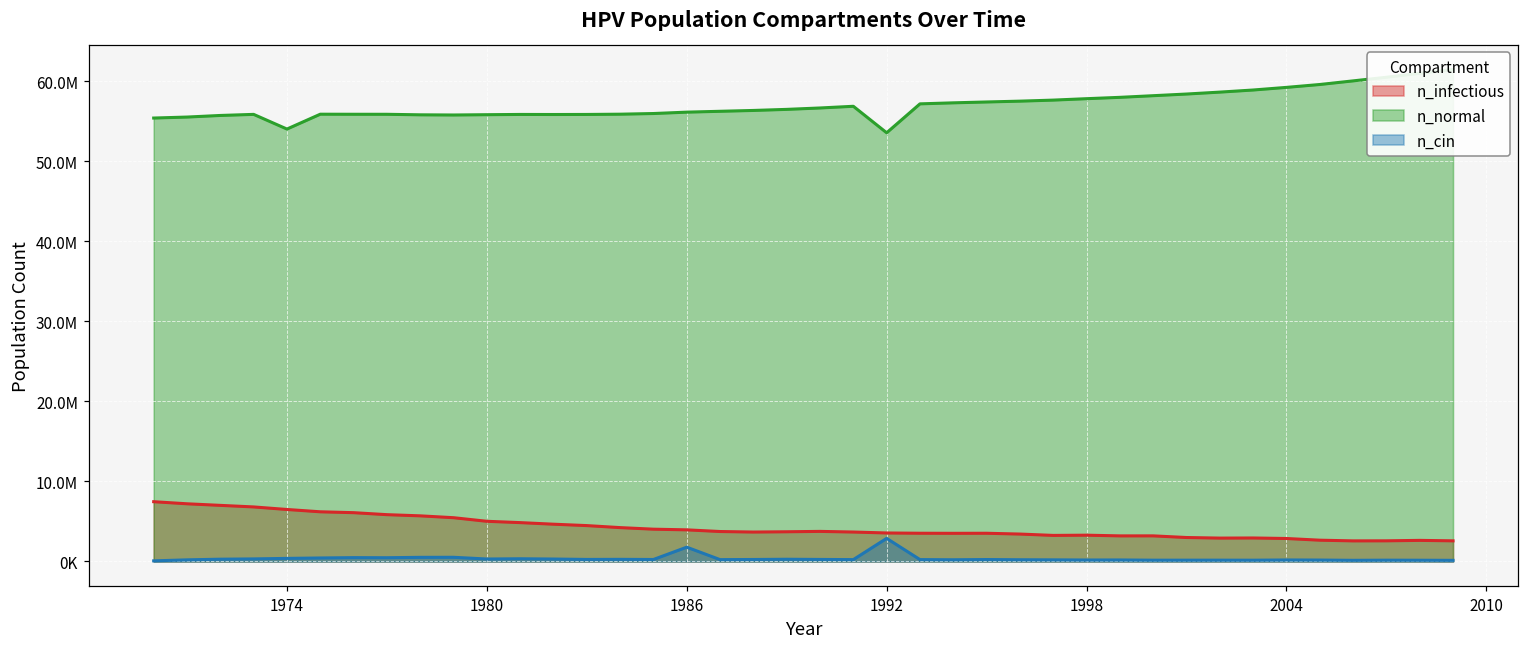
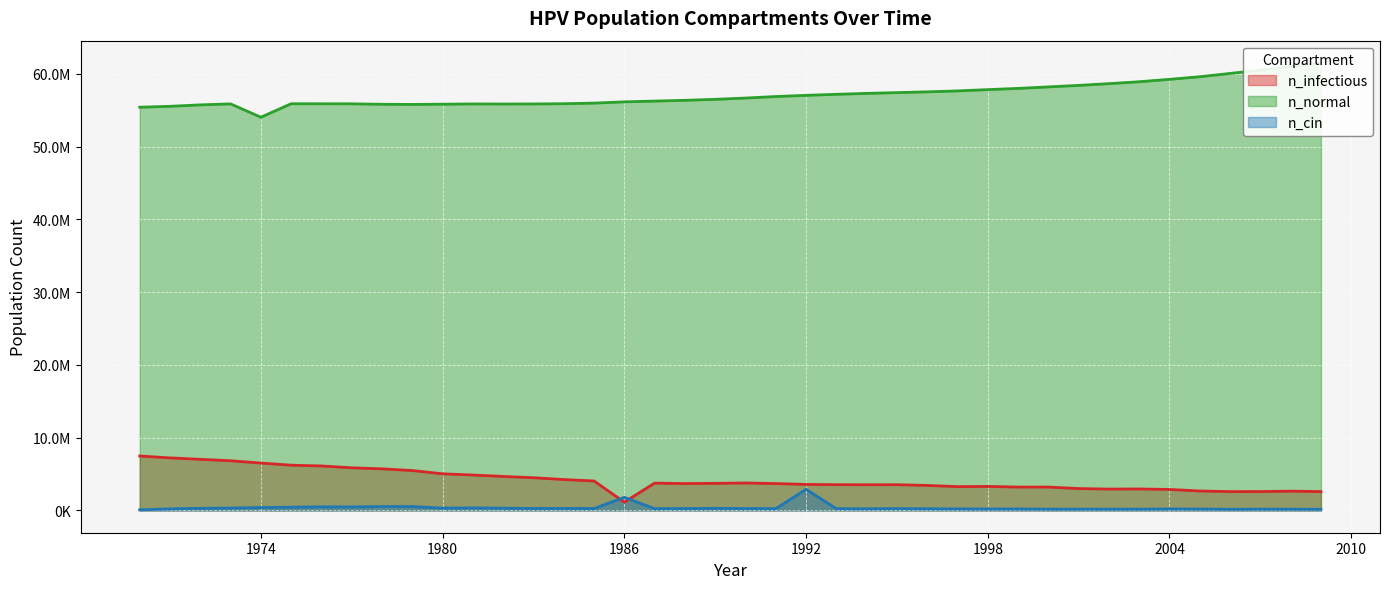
n_infectious, 1986: 4000000 -> 1000000
n_normal, 1992: 54000000 -> 57000000
